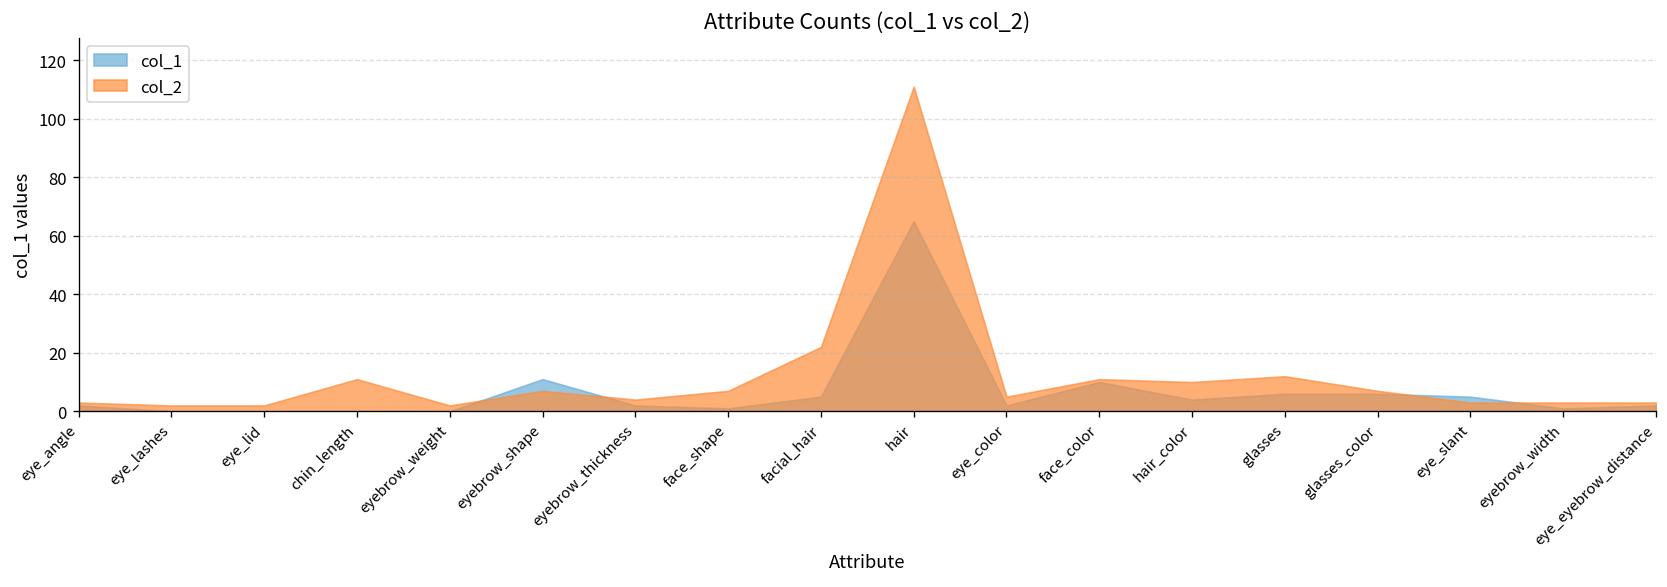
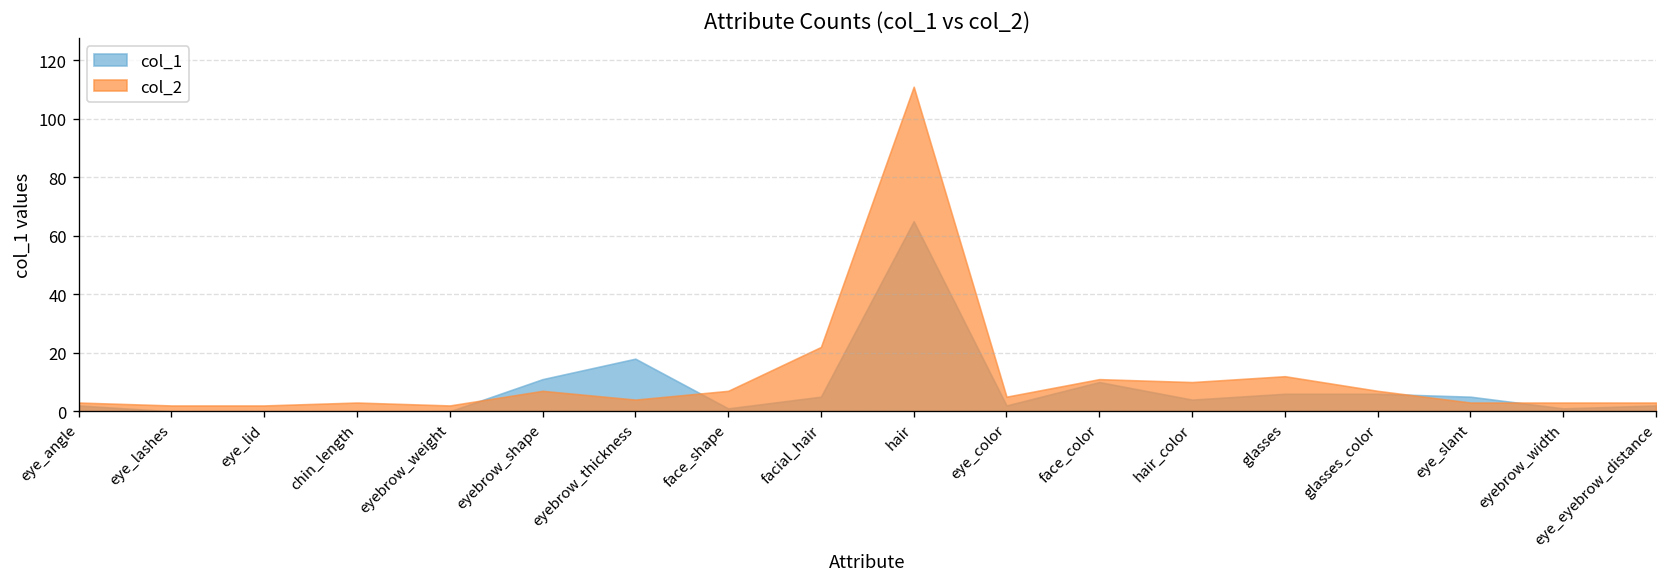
col_2, chin_length: 11 -> 3
col_1, eyebrow_thickness: 2 -> 18
